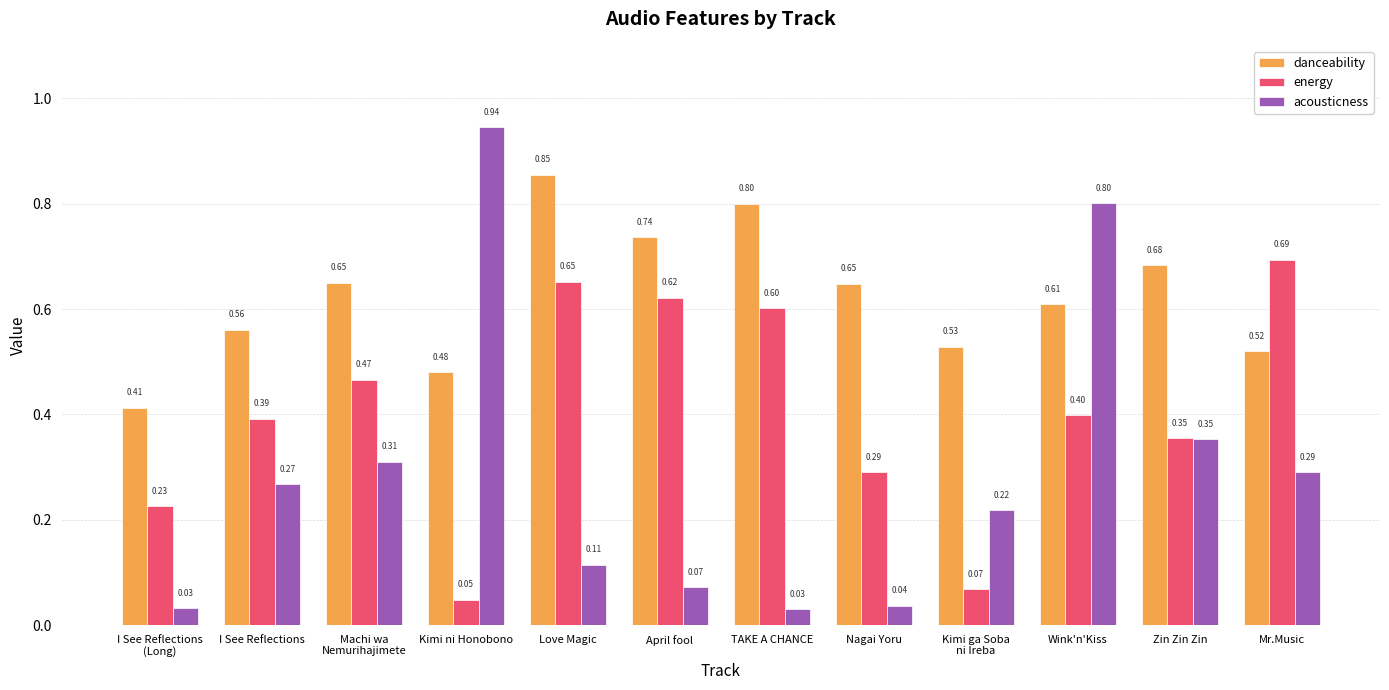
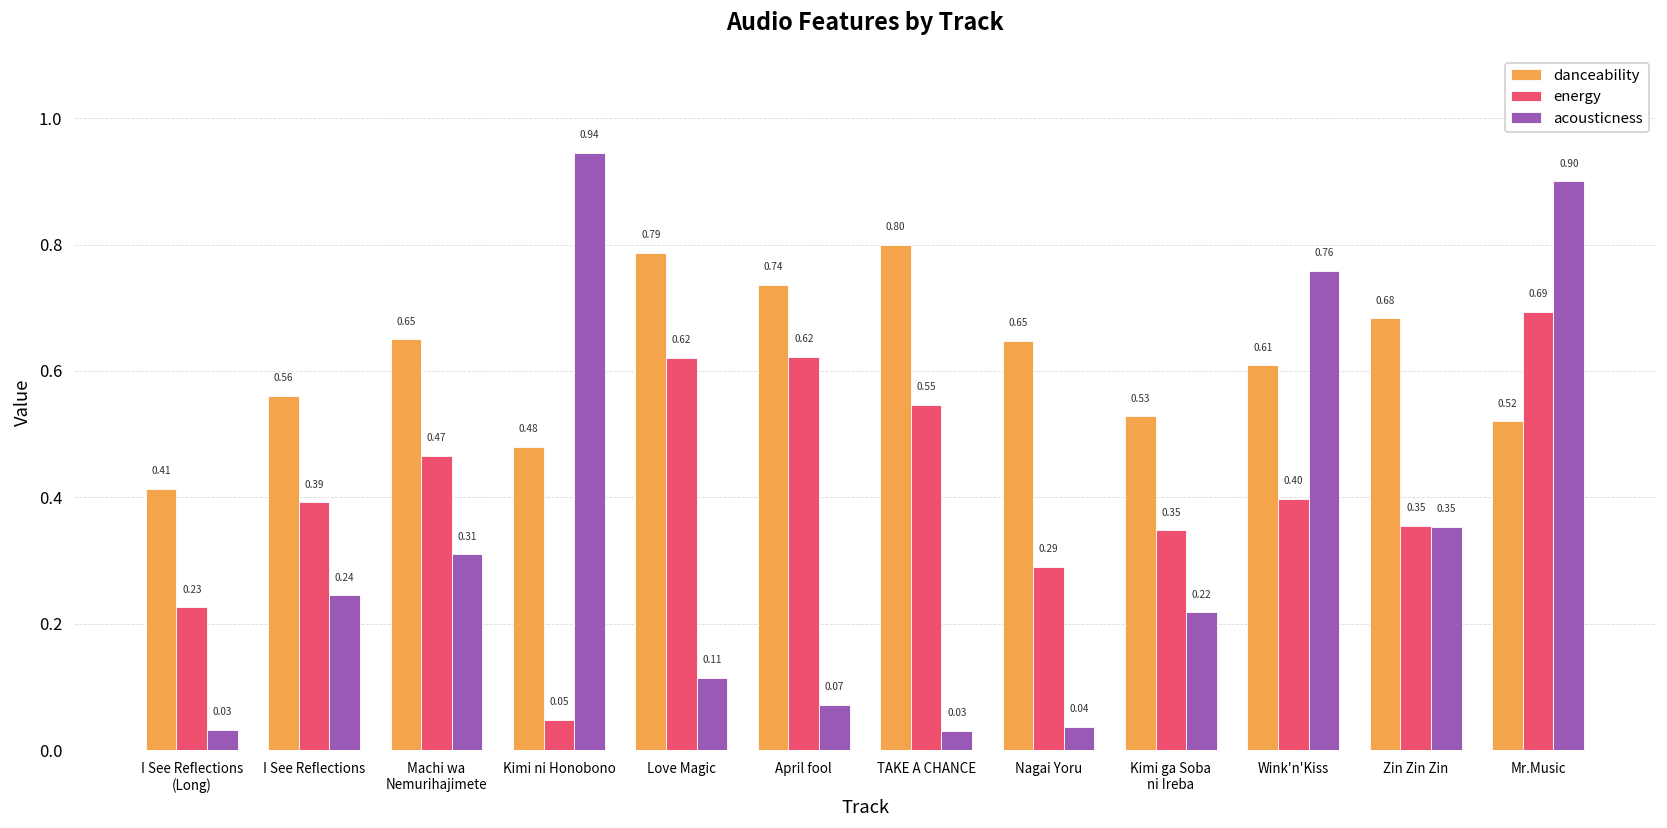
acousticness, I See Reflections: 0.27 -> 0.24
danceability, Love Magic: 0.85 -> 0.79
energy, Love Magic: 0.65 -> 0.62
energy, TAKE A CHANCE: 0.60 -> 0.55
energy, Kimi ga Soba ni Ireba: 0.07 -> 0.35
acousticness, Wink'n'Kiss: 0.80 -> 0.76
acousticness, Mr.Music: 0.29 -> 0.90
